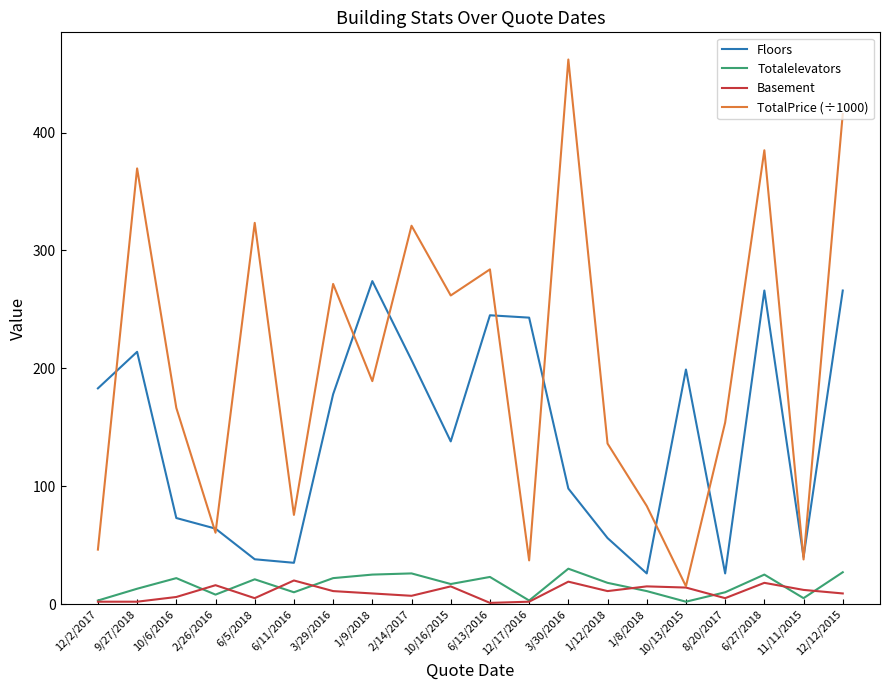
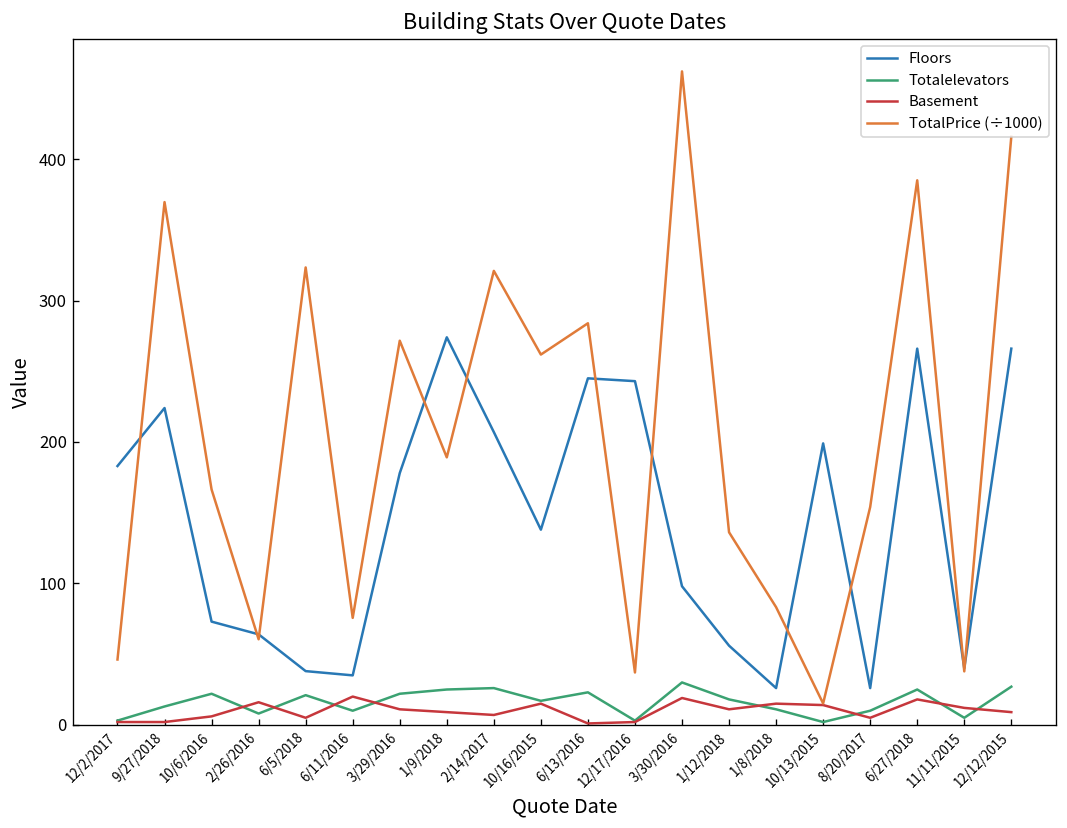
Floors, 9/27/2018: 214 -> 224
